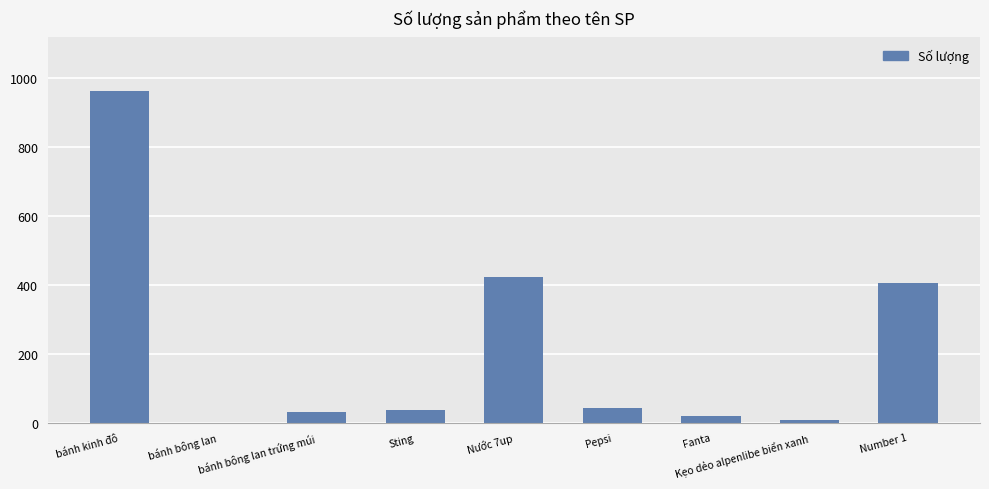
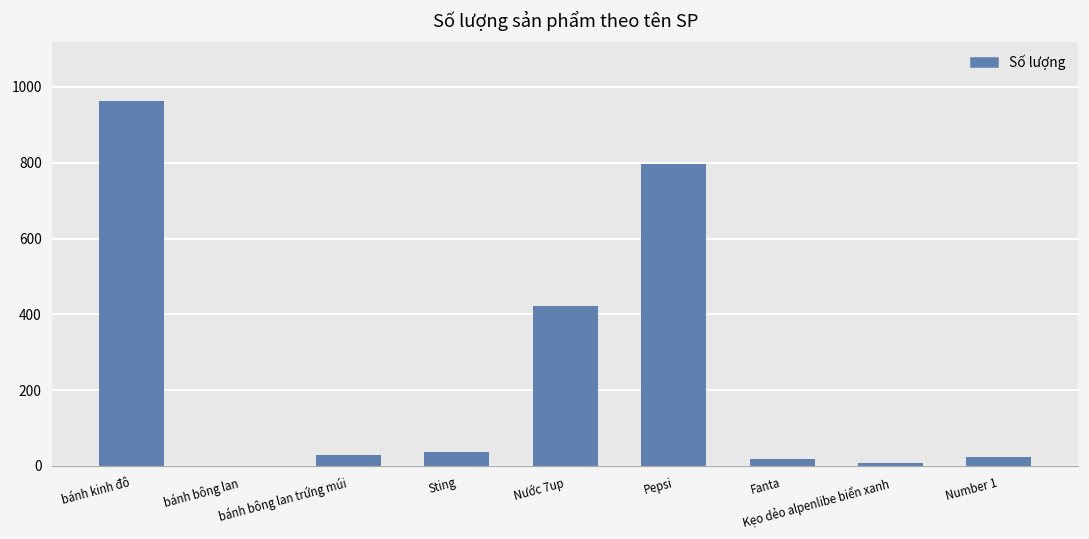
Pepsi: 40 -> 800
Number 1: 410 -> 20
